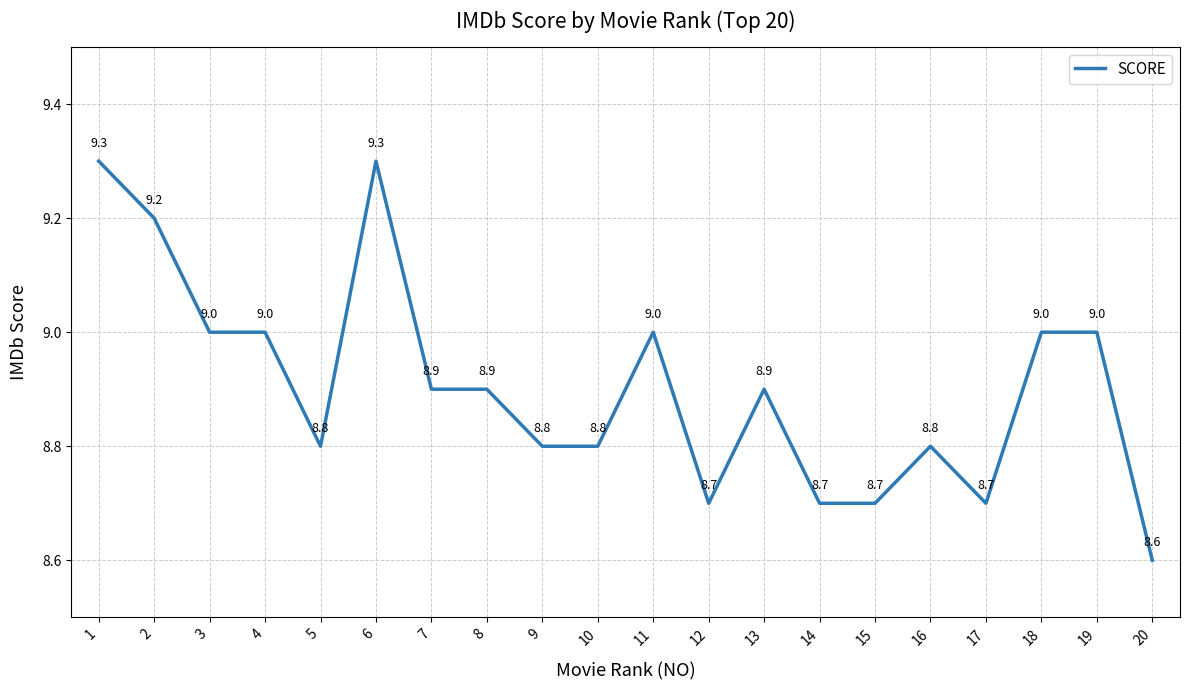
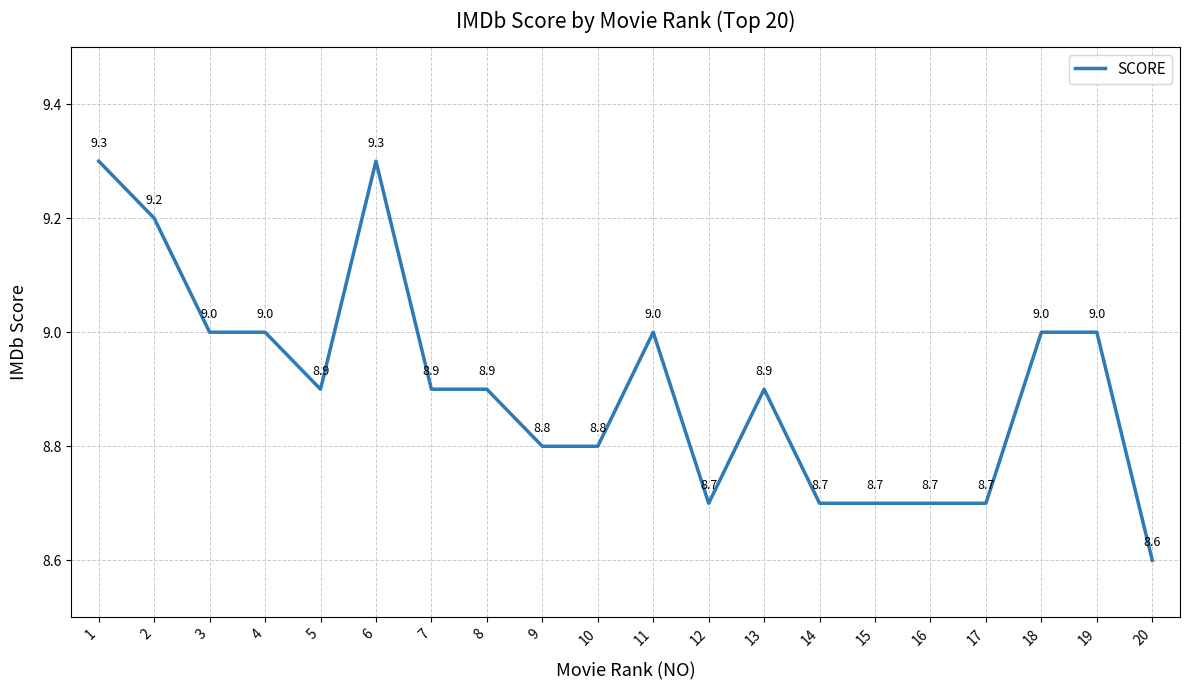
5: 8.8 -> 8.9
16: 8.8 -> 8.7
